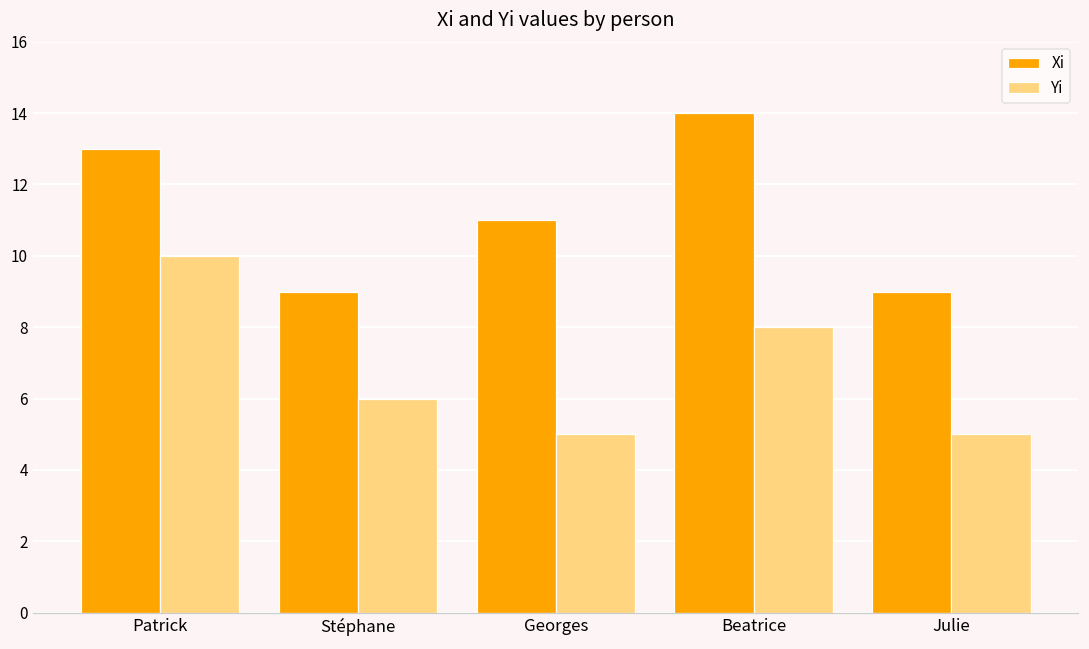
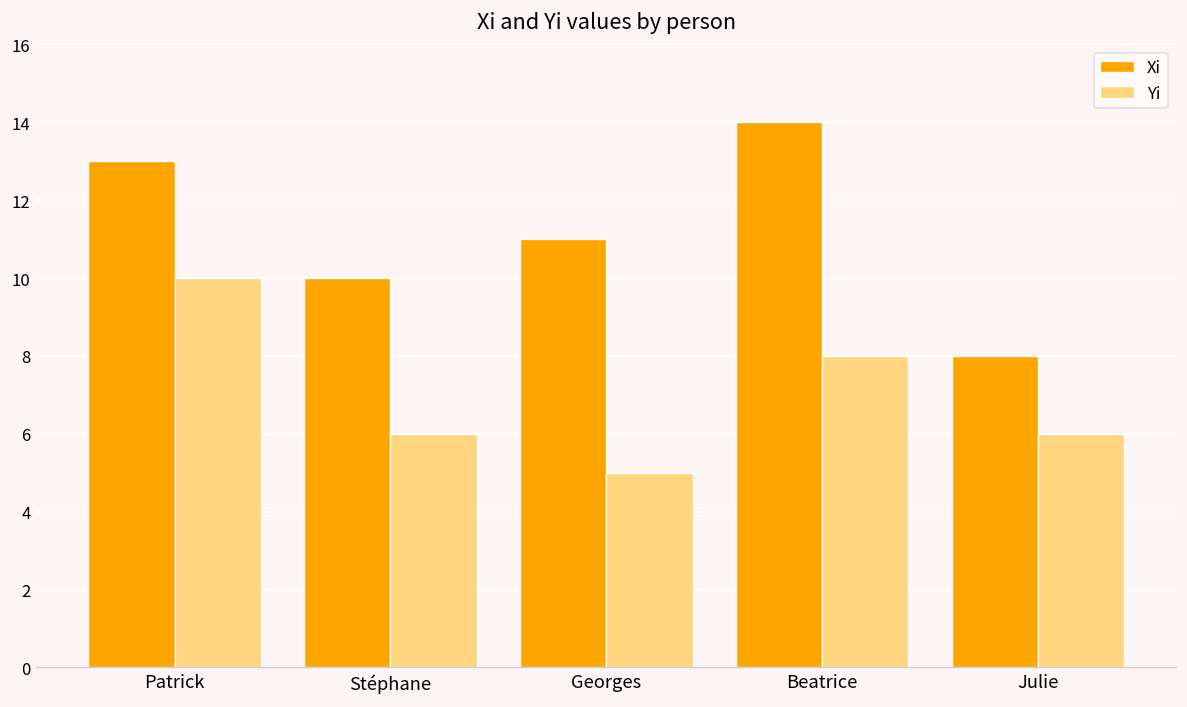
Xi, Stéphane: 9 -> 10
Xi, Julie: 9 -> 8
Yi, Julie: 5 -> 6
